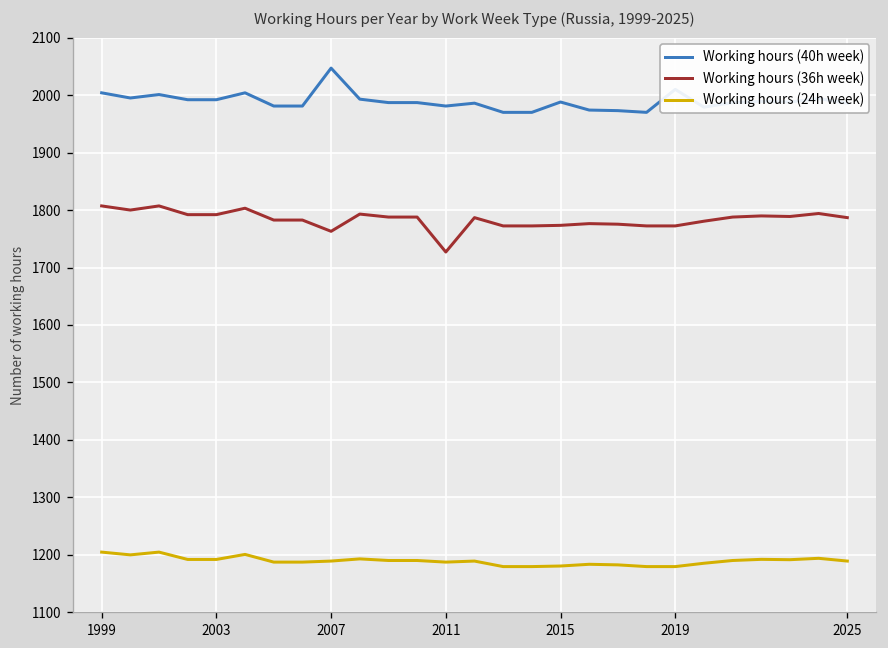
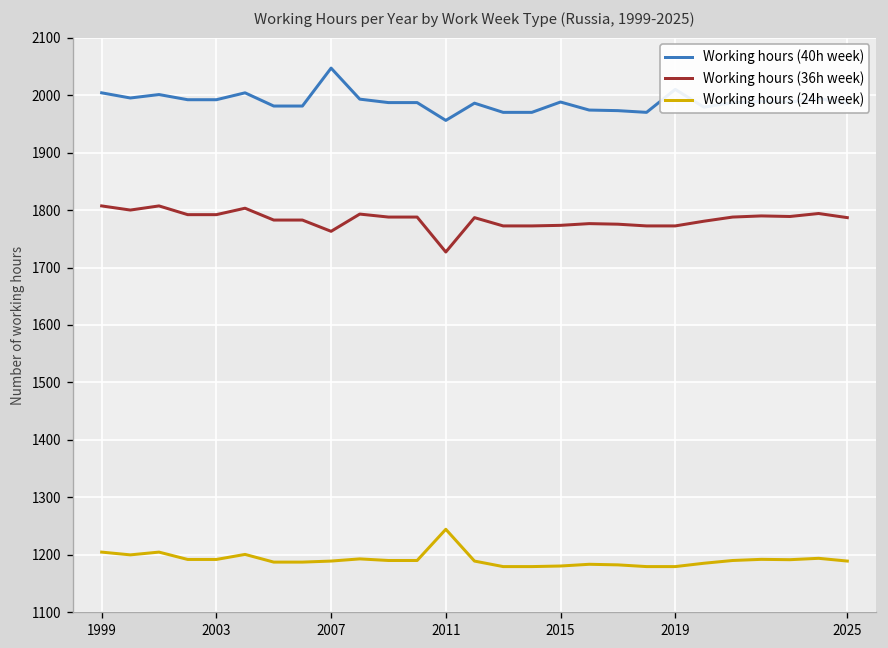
Working hours (40h week), 2011: 1980 -> 1960
Working hours (24h week), 2011: 1190 -> 1240
